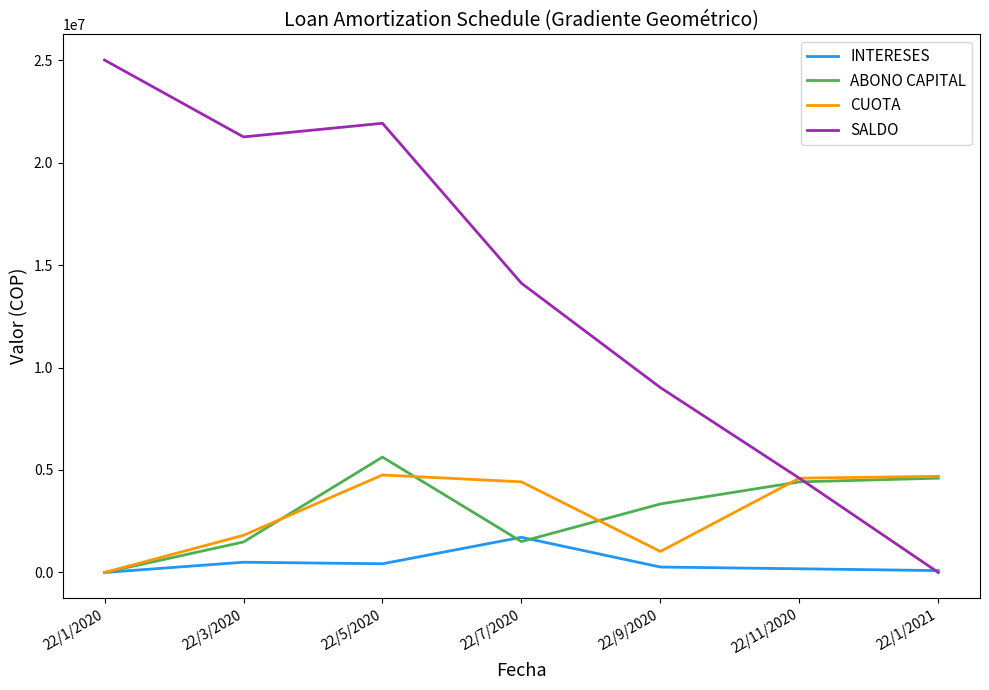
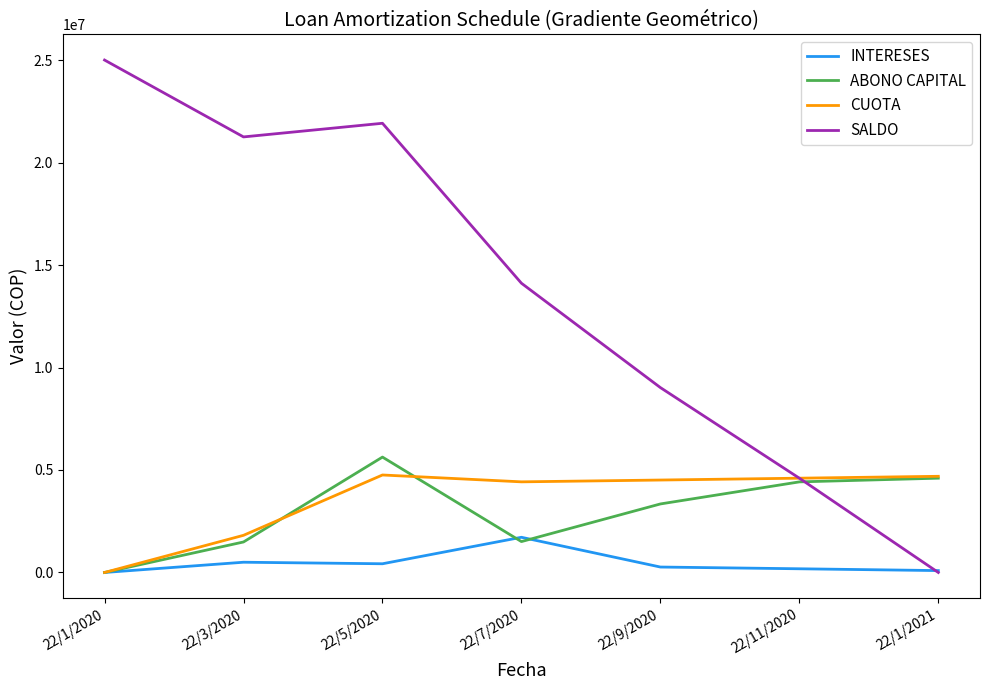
CUOTA, 22/9/2020: 1000000 -> 4500000
